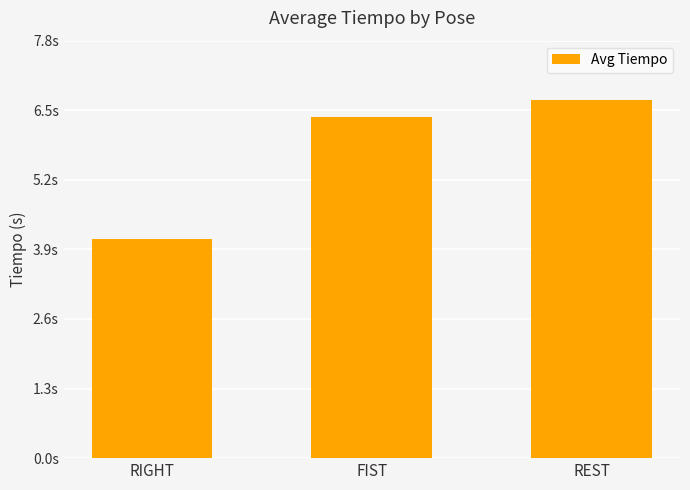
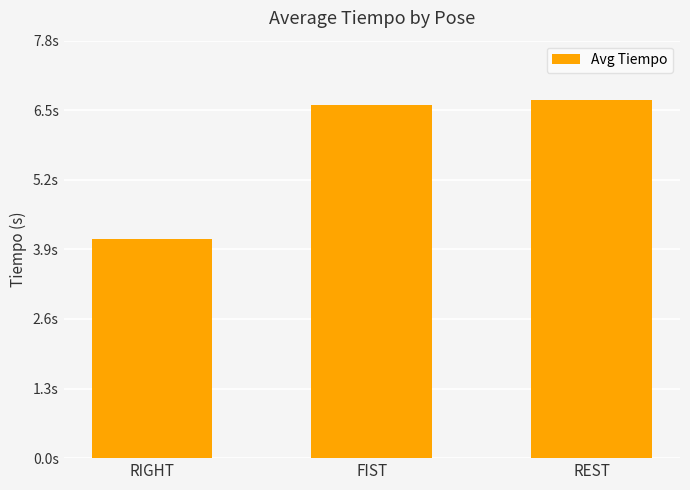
FIST: 6.4s -> 6.6s
